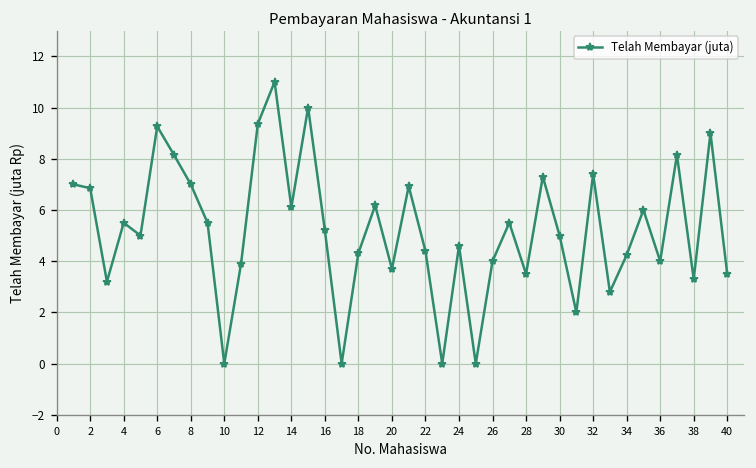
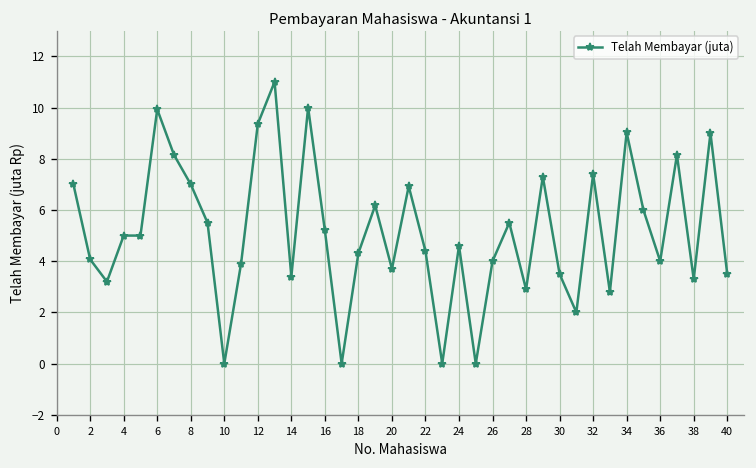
2: 6.9 -> 4.1
4: 5.5 -> 5.0
6: 9.3 -> 9.9
14: 6.1 -> 3.4
28: 3.5 -> 2.9
30: 5.0 -> 3.5
34: 4.2 -> 9.0
